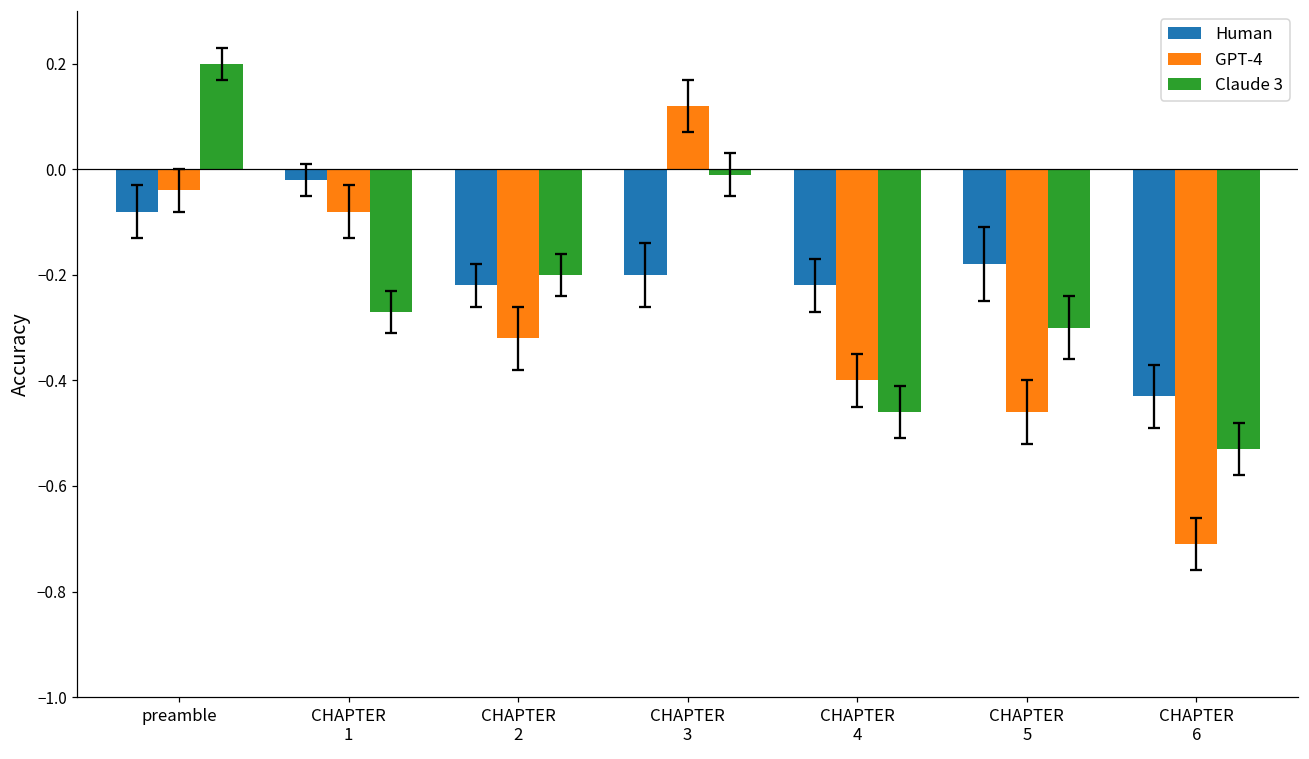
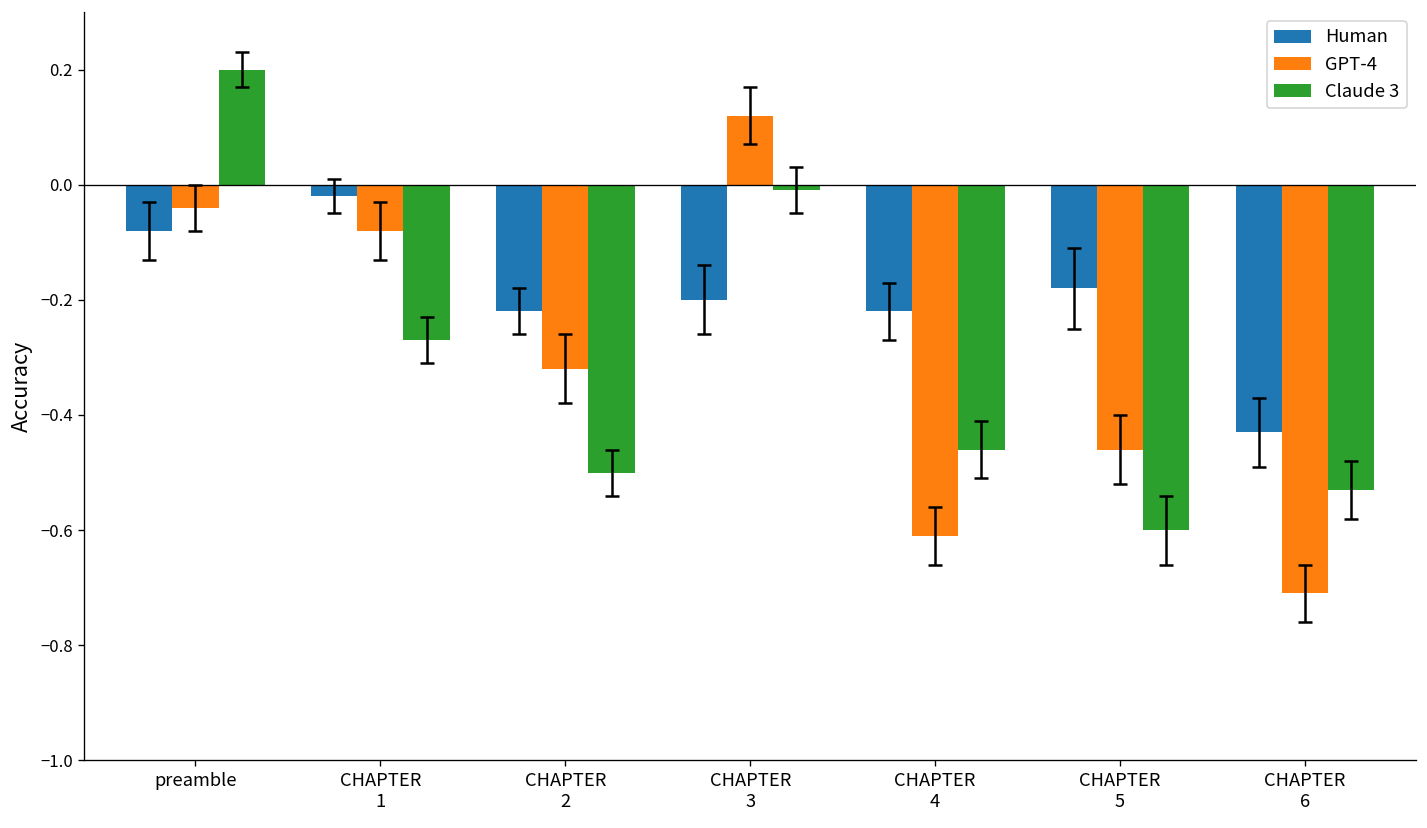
Claude 3, CHAPTER 2: -0.2 -> -0.5
GPT-4, CHAPTER 4: -0.40 -> -0.61
Claude 3, CHAPTER 5: -0.3 -> -0.6
